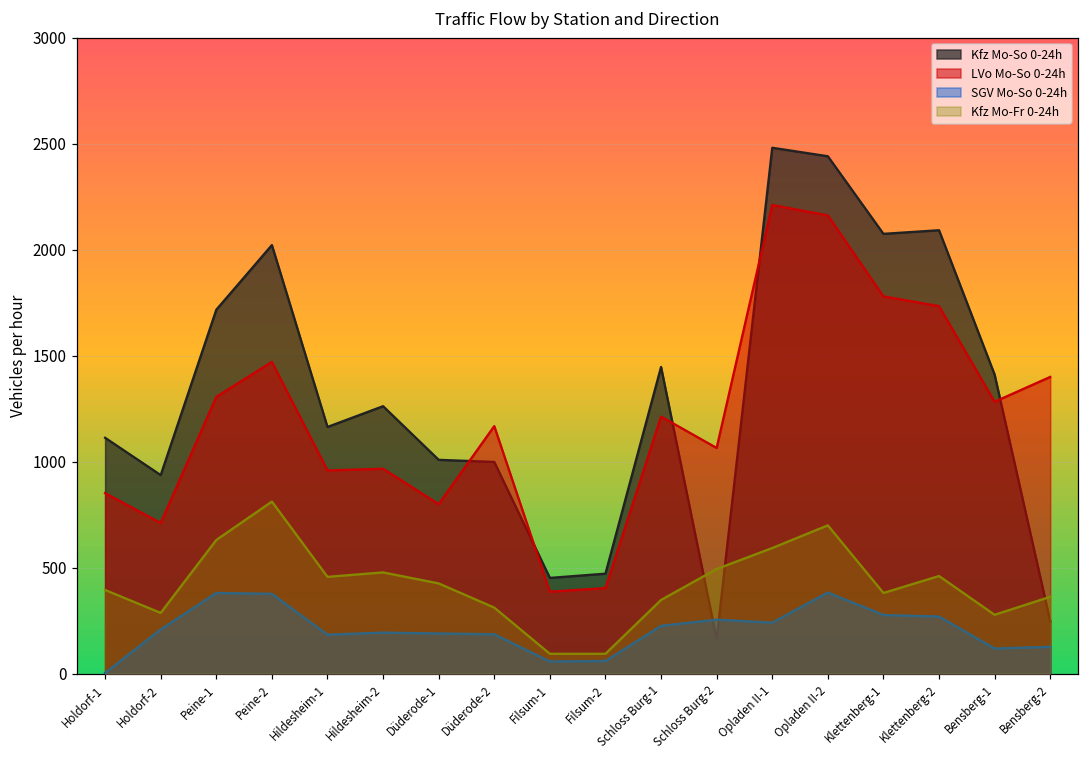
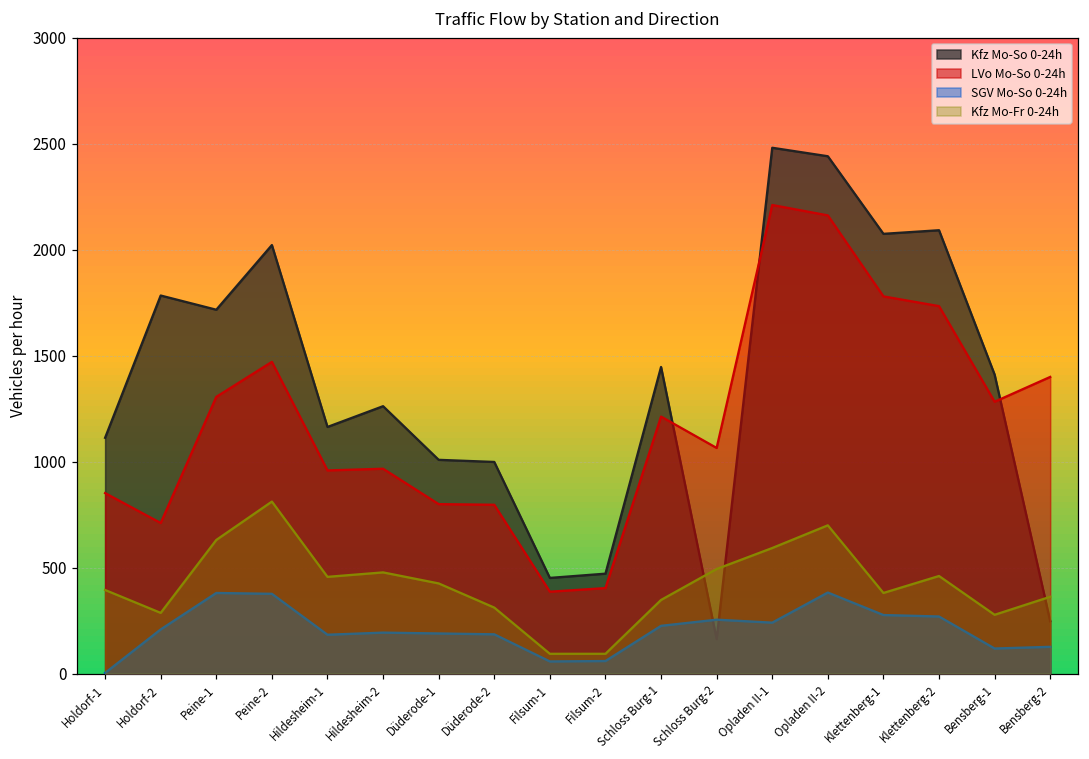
Kfz Mo-So 0-24h, Holdorf-2: 940 -> 1780
LVo Mo-So 0-24h, Düderode-2: 1170 -> 800
